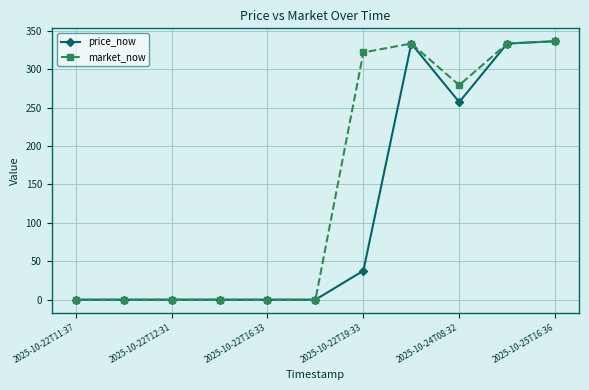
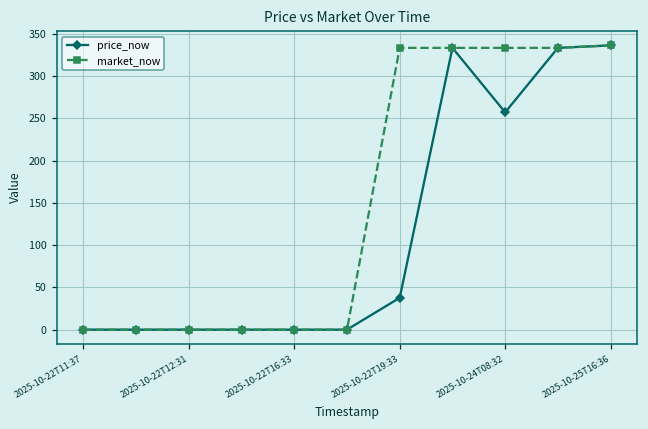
market_now, 2025-10-22T19:33: 320 -> 330
market_now, 2025-10-24T08:32: 280 -> 330
